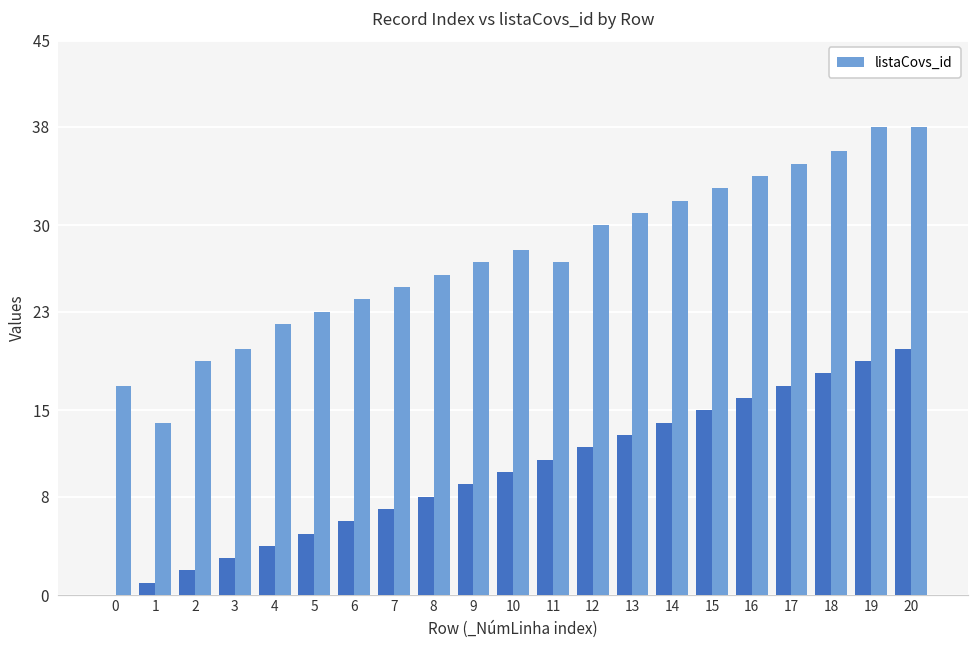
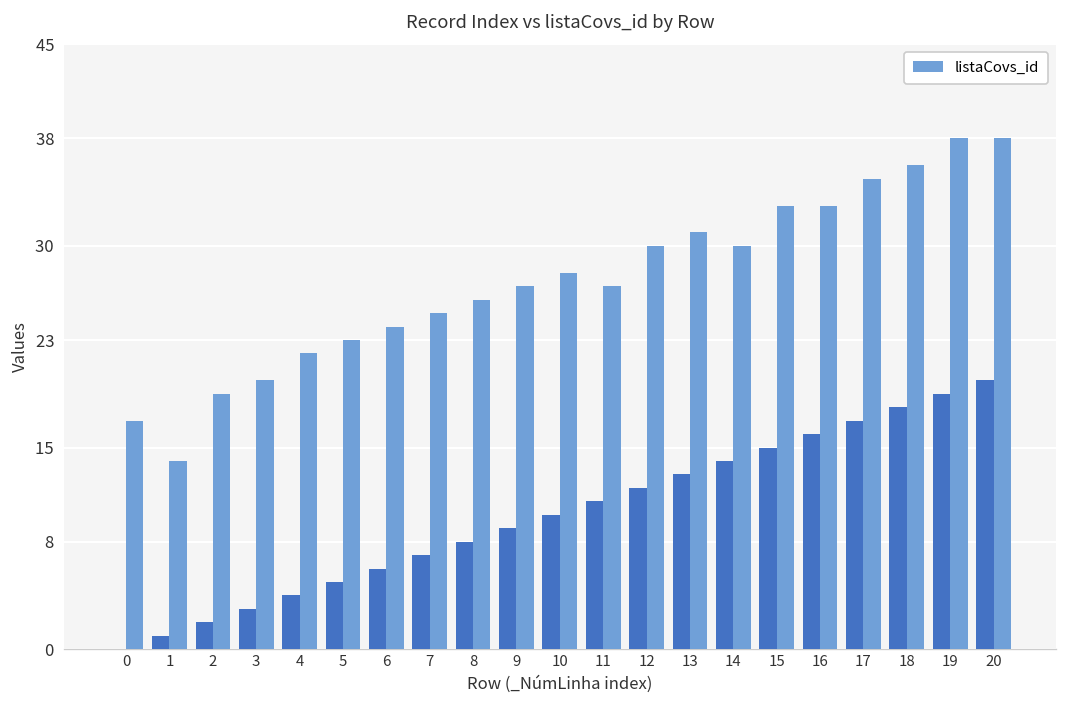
listaCovs_id, 14: 32 -> 30
listaCovs_id, 16: 34 -> 33
